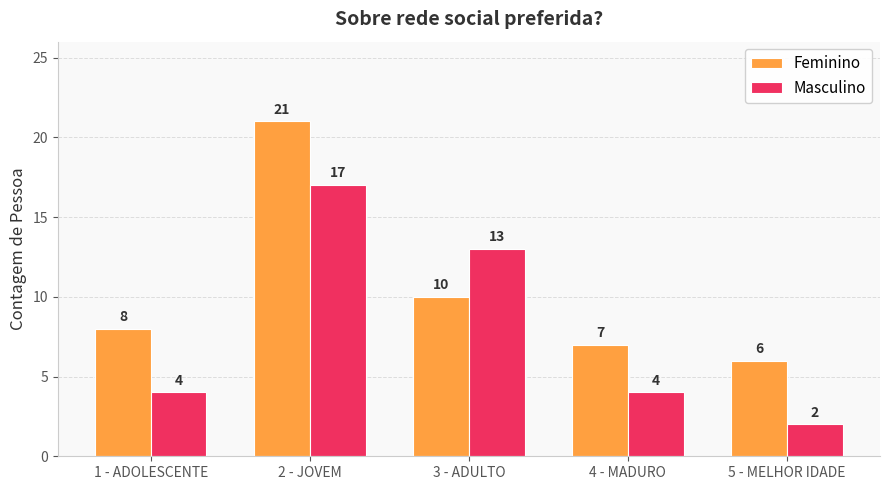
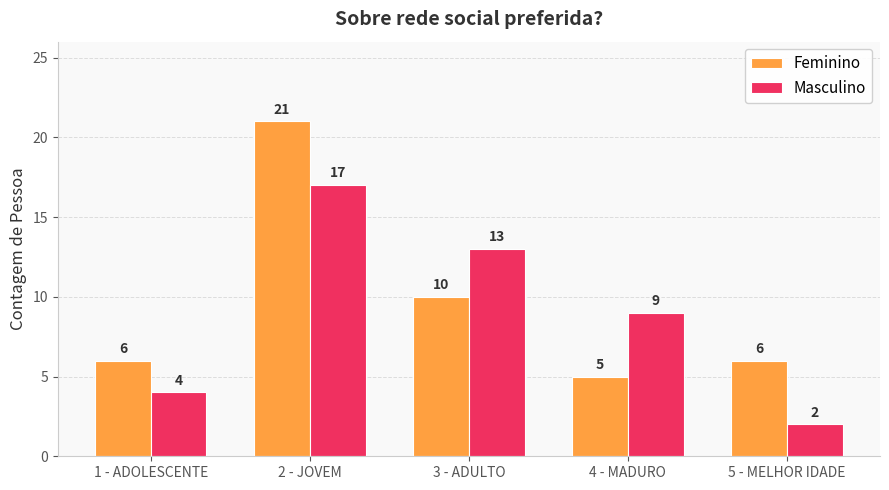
Feminino, 1 - ADOLESCENTE: 8 -> 6
Feminino, 4 - MADURO: 7 -> 5
Masculino, 4 - MADURO: 4 -> 9
